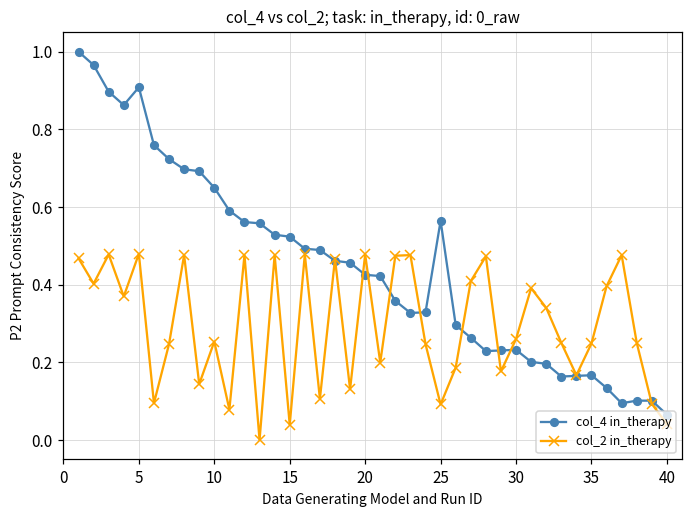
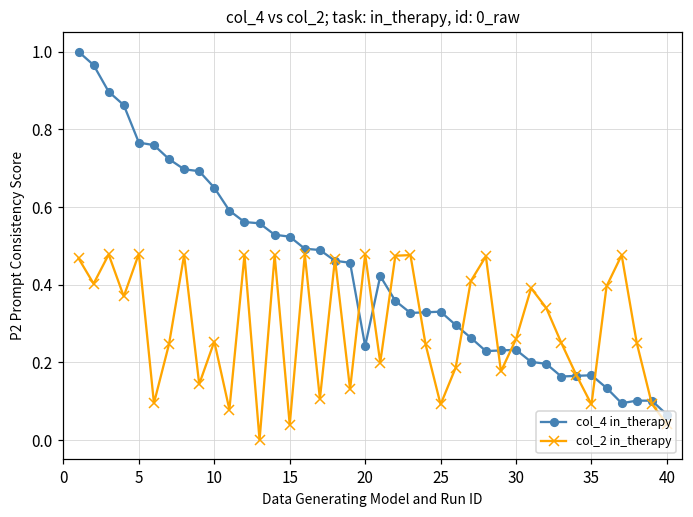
col_4 in_therapy, 5: 0.91 -> 0.77
col_4 in_therapy, 20: 0.43 -> 0.24
col_4 in_therapy, 25: 0.56 -> 0.33
col_2 in_therapy, 35: 0.25 -> 0.09
